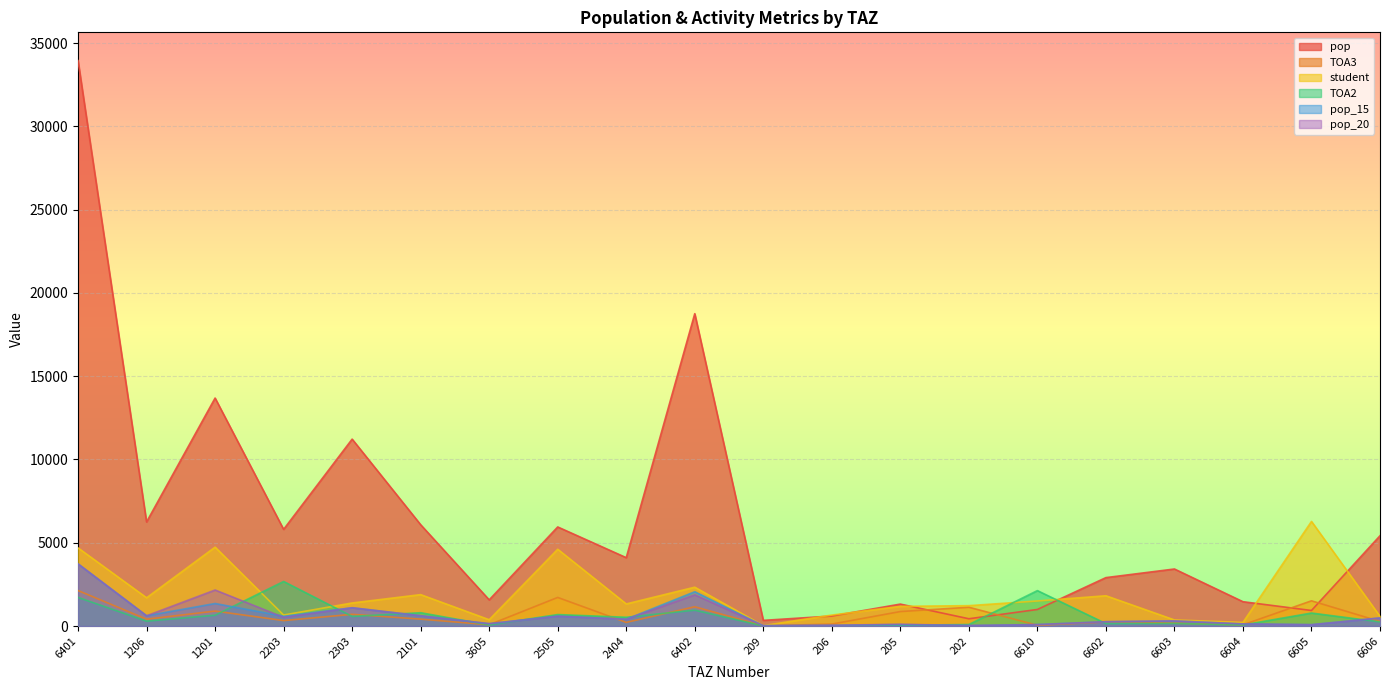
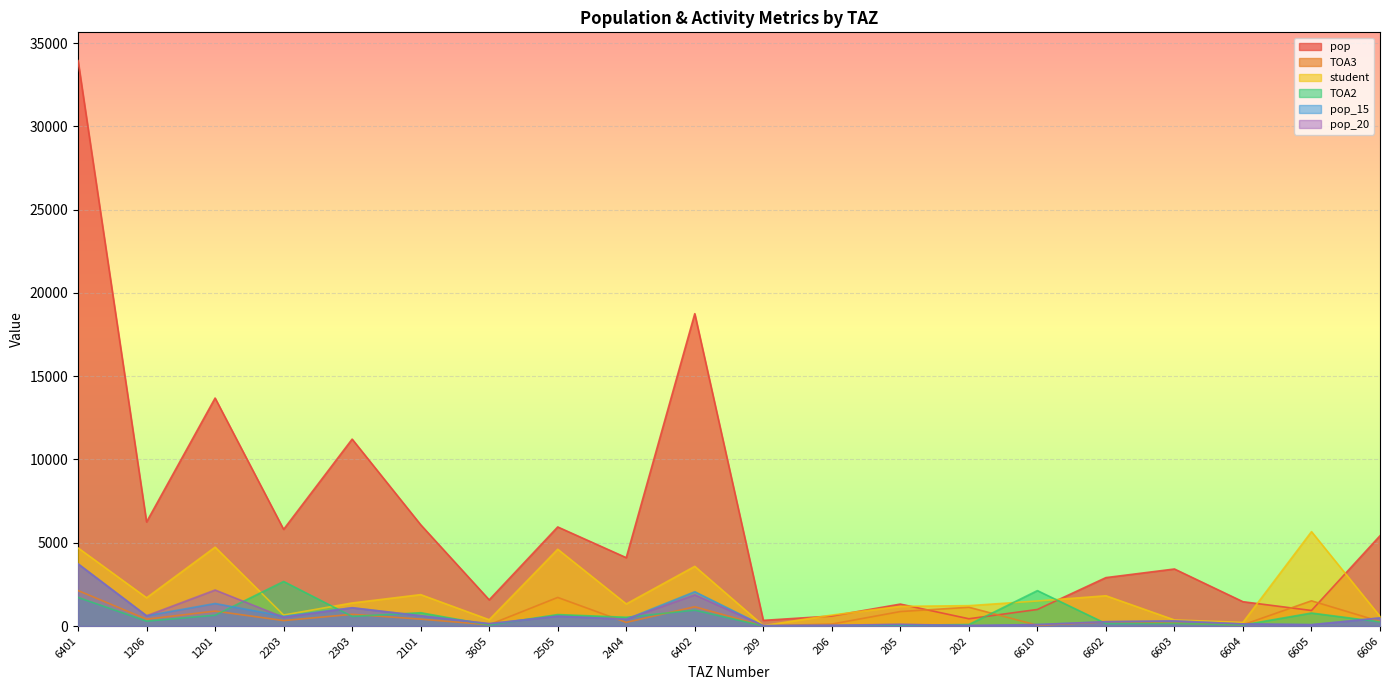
student, 6402: 2300 -> 3600
student, 6605: 6300 -> 5700
